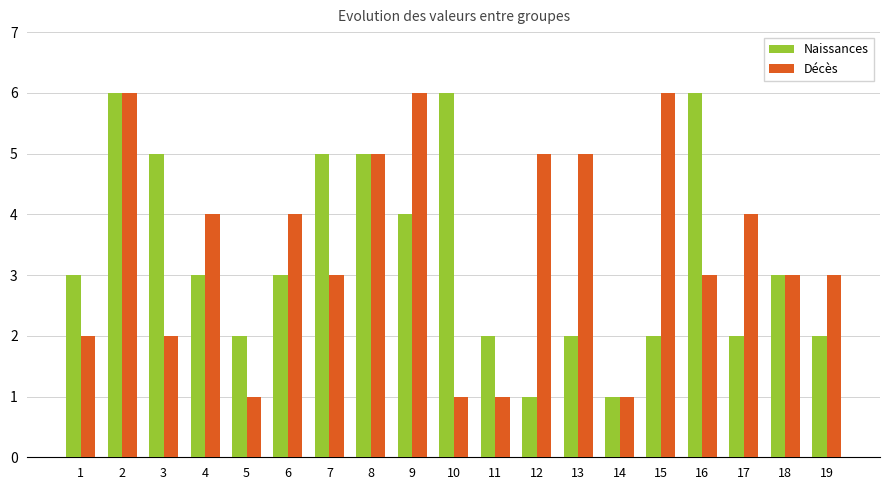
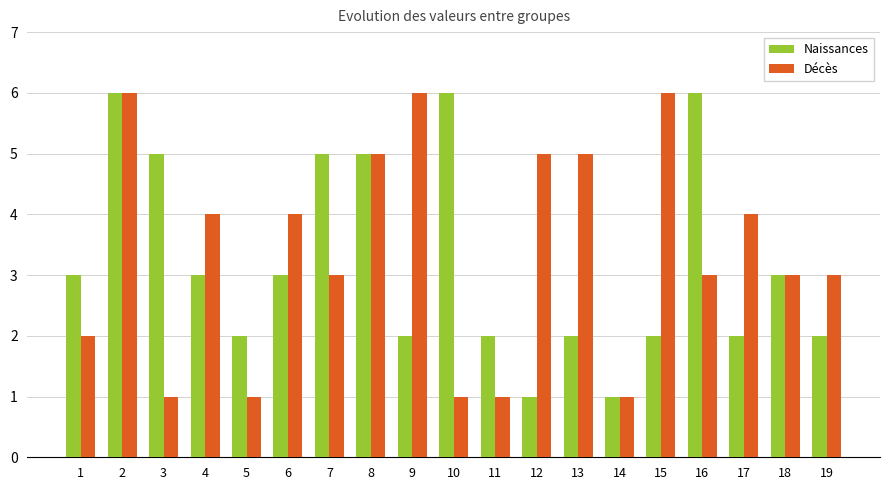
Décès, 3: 2 -> 1
Naissances, 9: 4 -> 2
